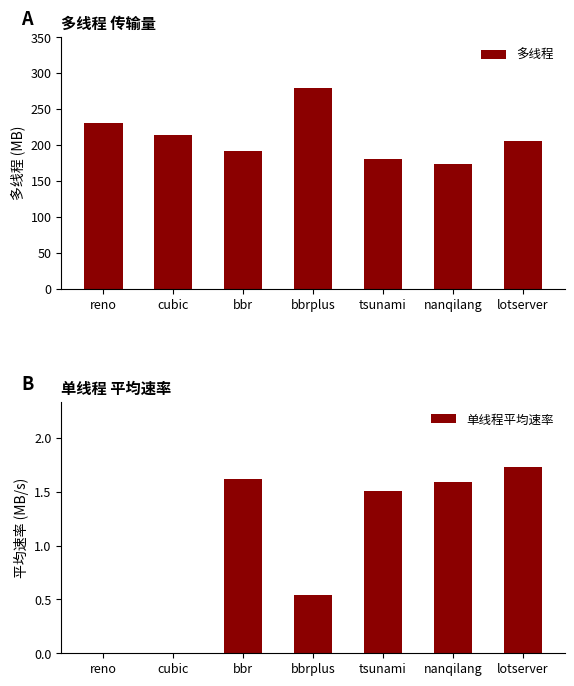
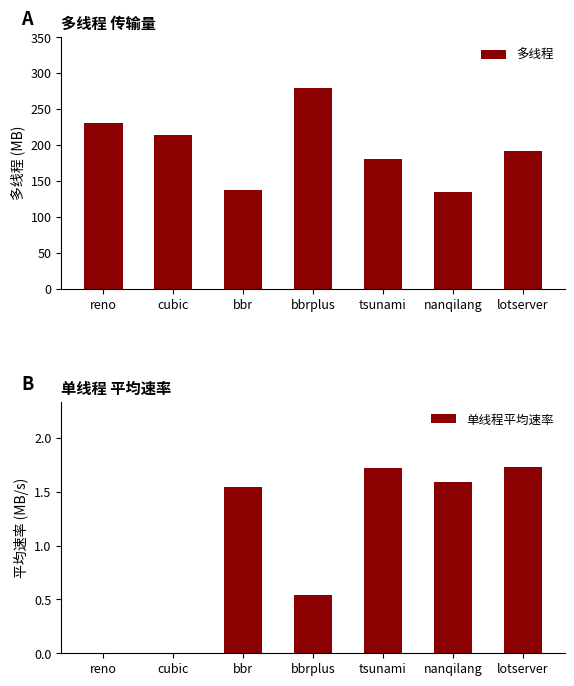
多线程 传输量, bbr: 190 -> 140
多线程 传输量, nanqilang: 170 -> 140
多线程 传输量, lotserver: 210 -> 190
单线程 平均速率, bbr: 1.62 -> 1.54
单线程 平均速率, tsunami: 1.51 -> 1.72
